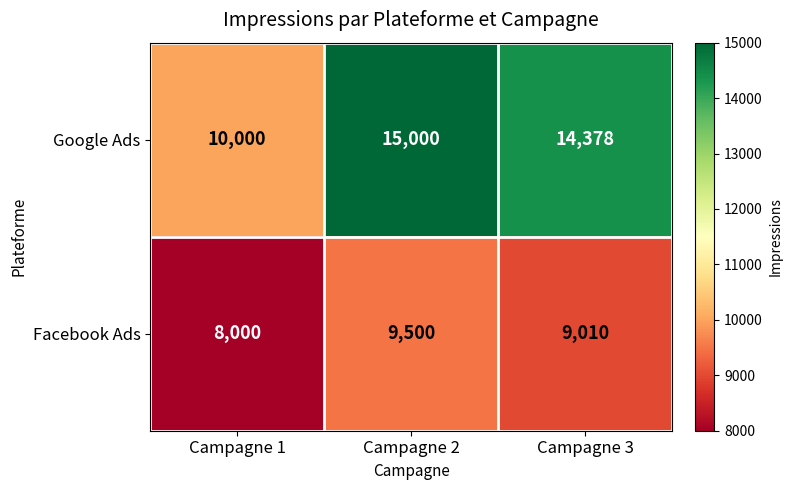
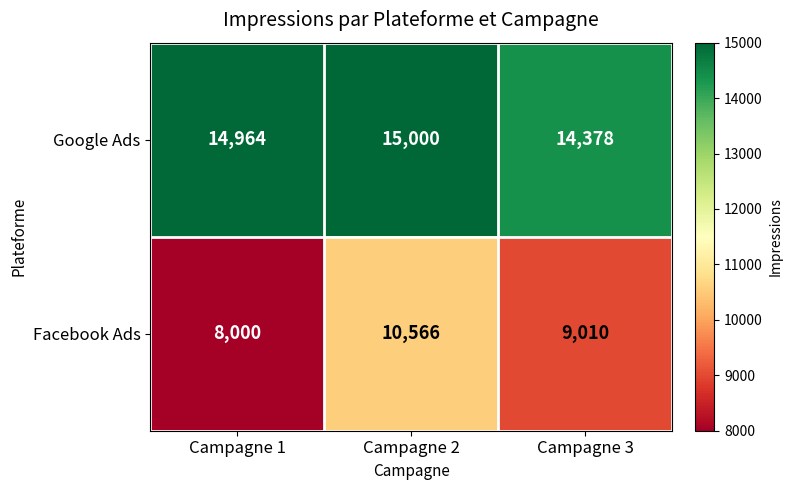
Google Ads, Campagne 1: 10,000 -> 14,964
Facebook Ads, Campagne 2: 9,500 -> 10,566
